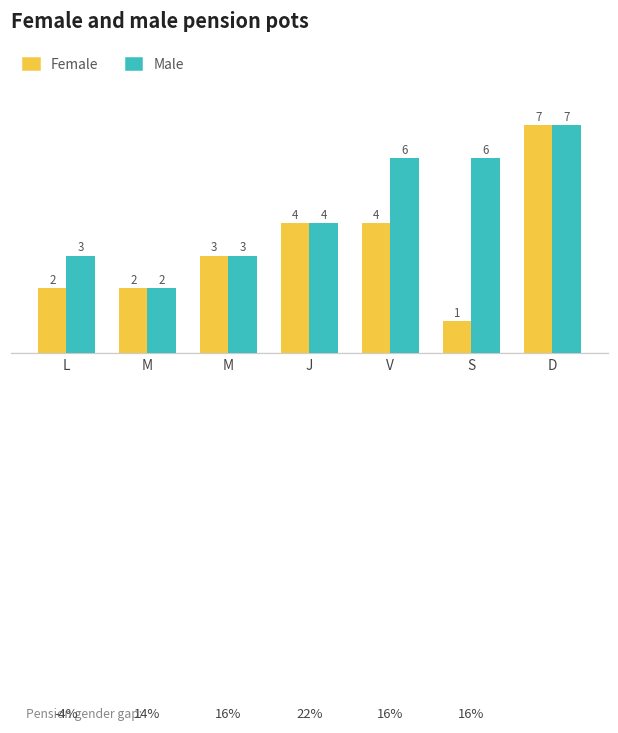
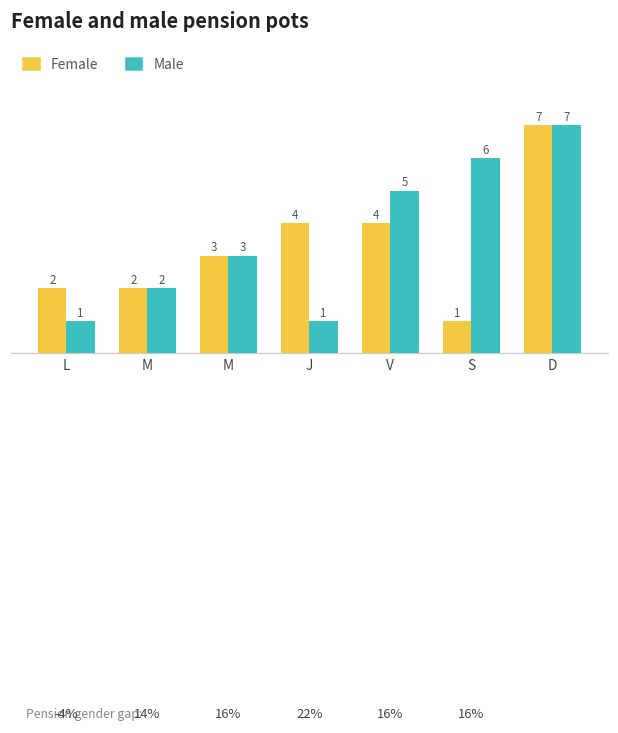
Male, L: 3 -> 1
Male, J: 4 -> 1
Male, V: 6 -> 5
